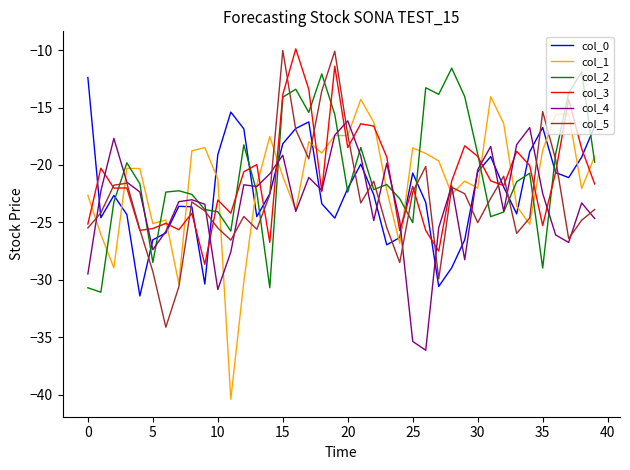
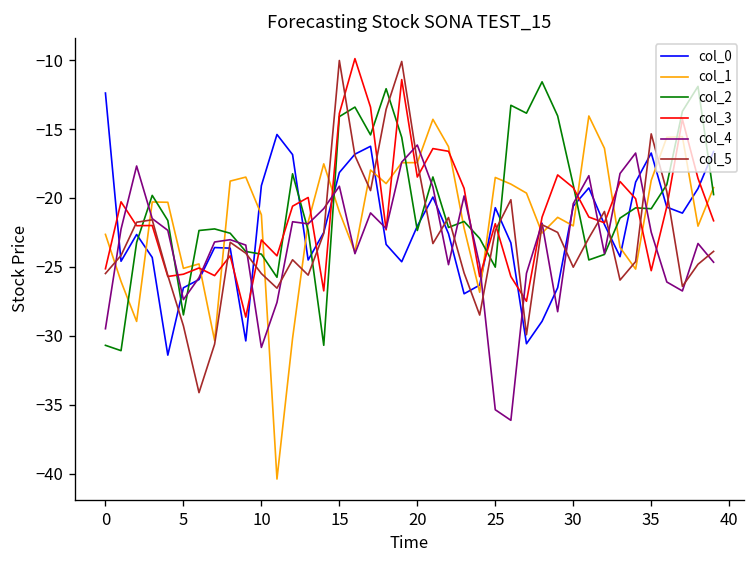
col_2, 35: -29.0 -> -20.8
